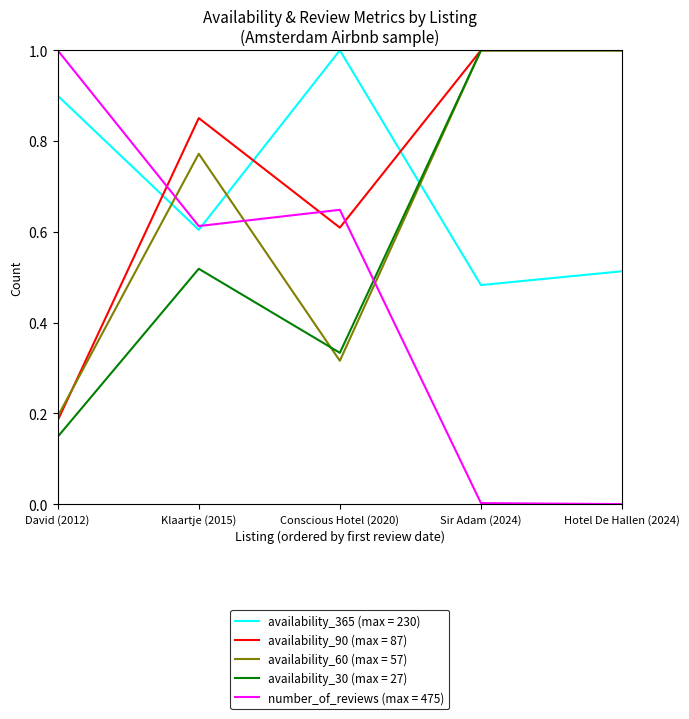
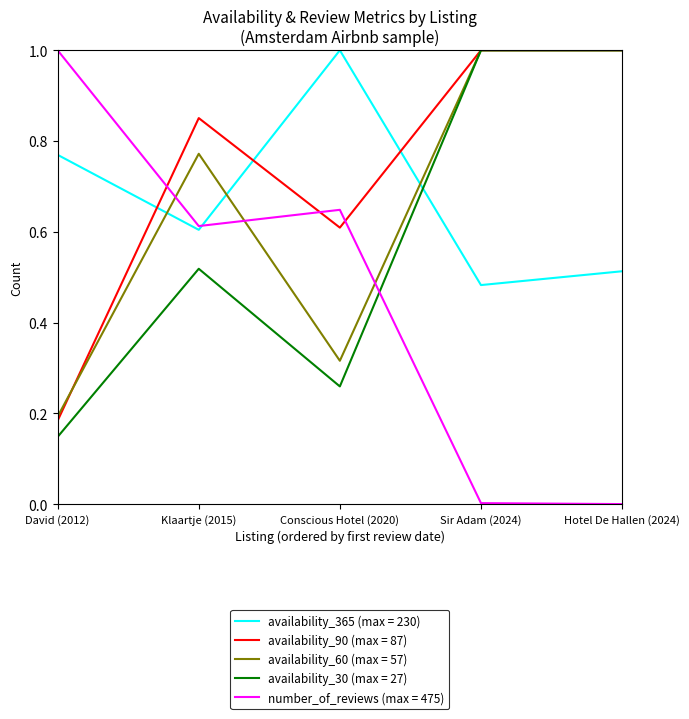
availability_365 (max = 230), David (2012): 0.90 -> 0.77
availability_30 (max = 27), Conscious Hotel (2020): 0.33 -> 0.26
